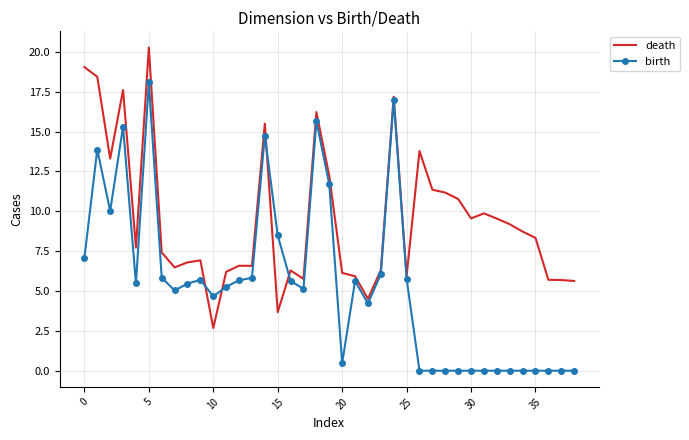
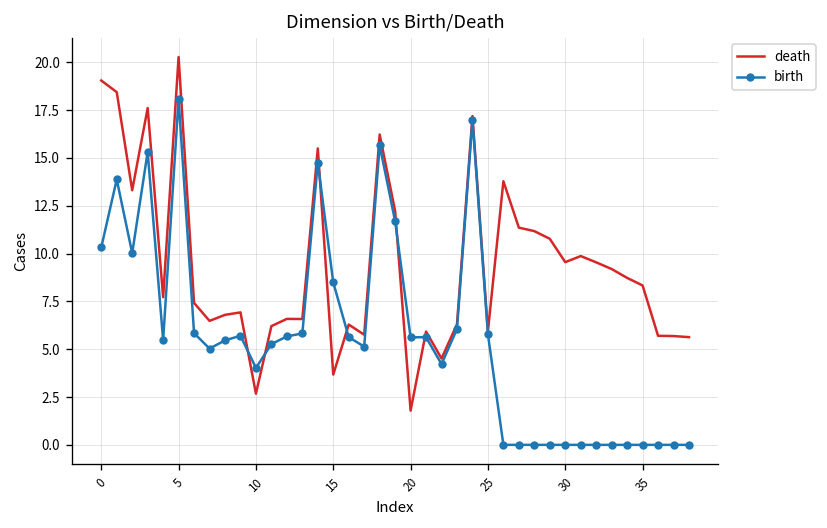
birth, 0: 7.1 -> 10.3
birth, 10: 4.7 -> 4.0
death, 20: 6.1 -> 1.8
birth, 20: 0.5 -> 5.6
